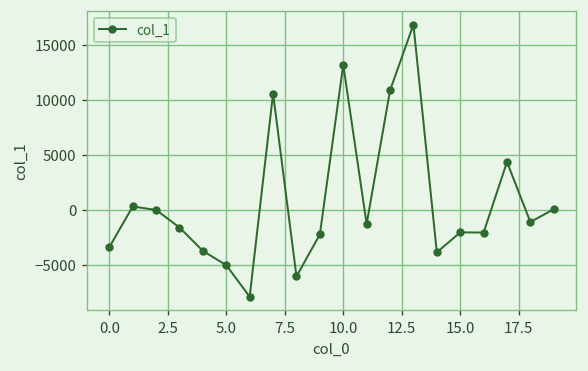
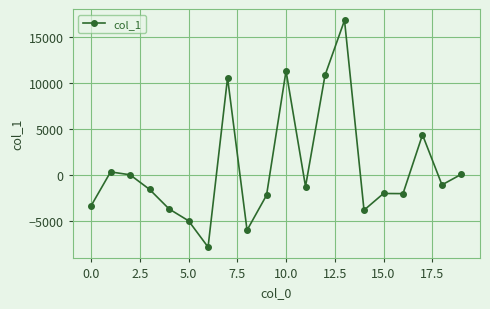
10.0: 13000 -> 11000
